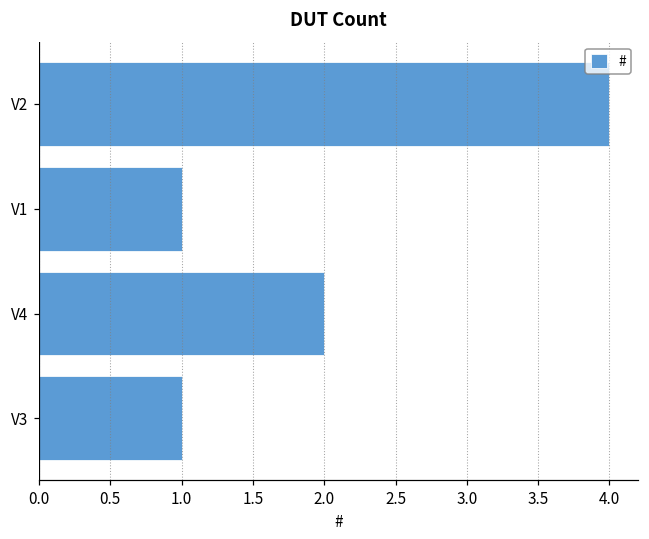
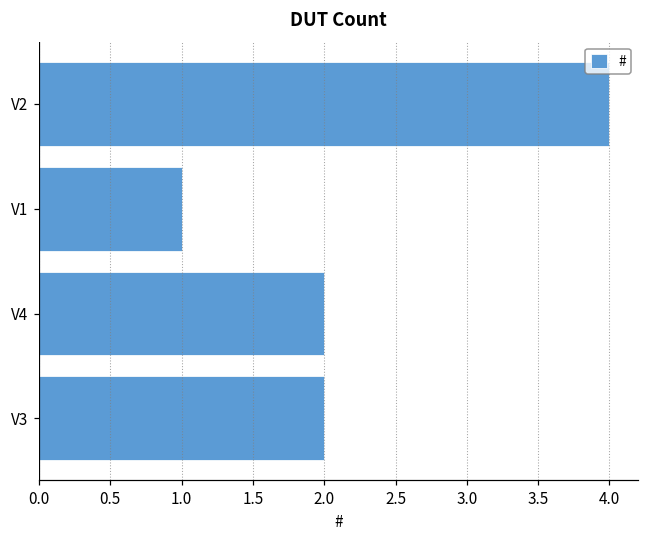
V3: 1 -> 2
